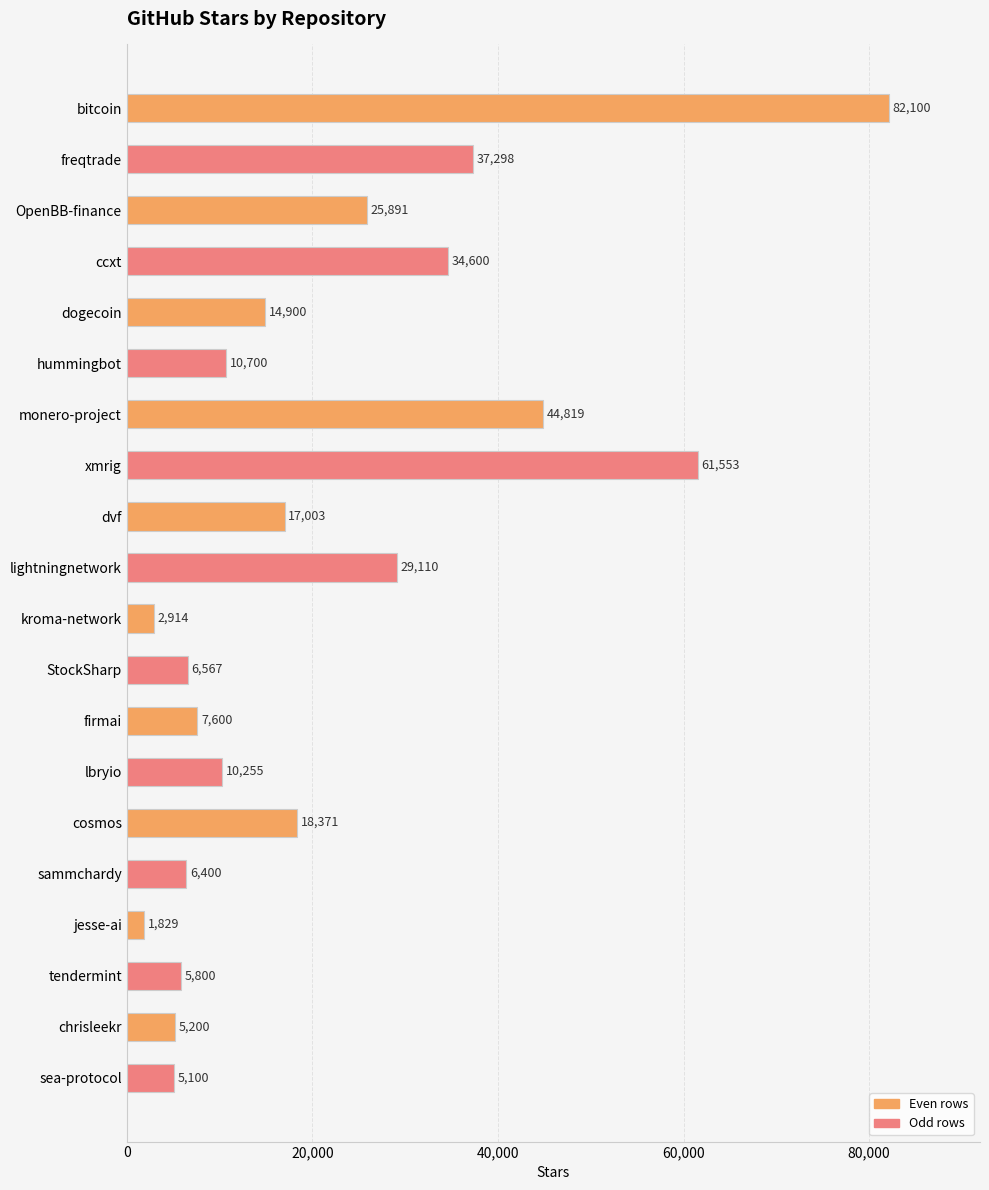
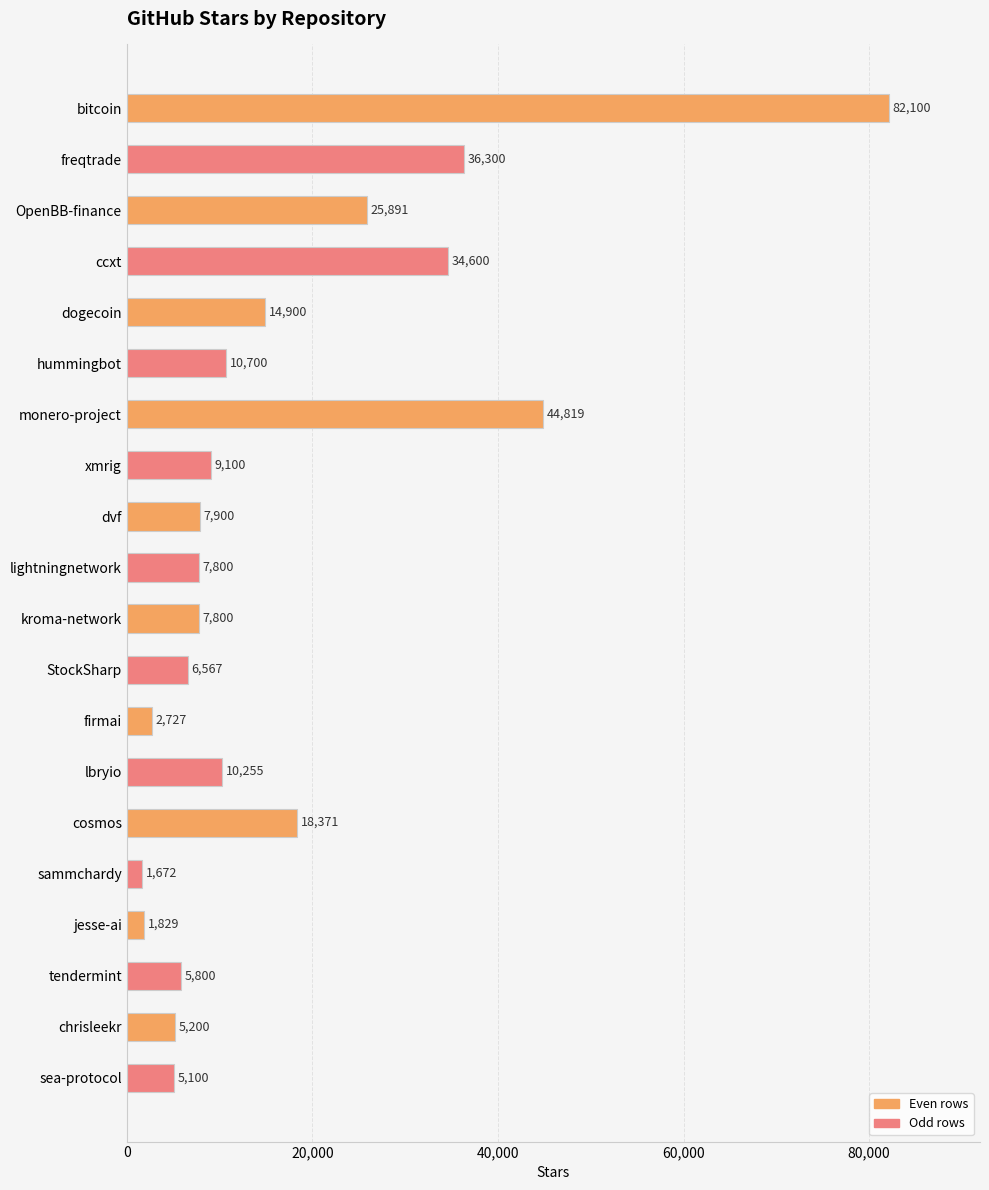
freqtrade: 37,298 -> 36,300
xmrig: 61,553 -> 9,100
dvf: 17,003 -> 7,900
lightningnetwork: 29,110 -> 7,800
kroma-network: 2,914 -> 7,800
firmai: 7,600 -> 2,727
sammchardy: 6,400 -> 1,672
